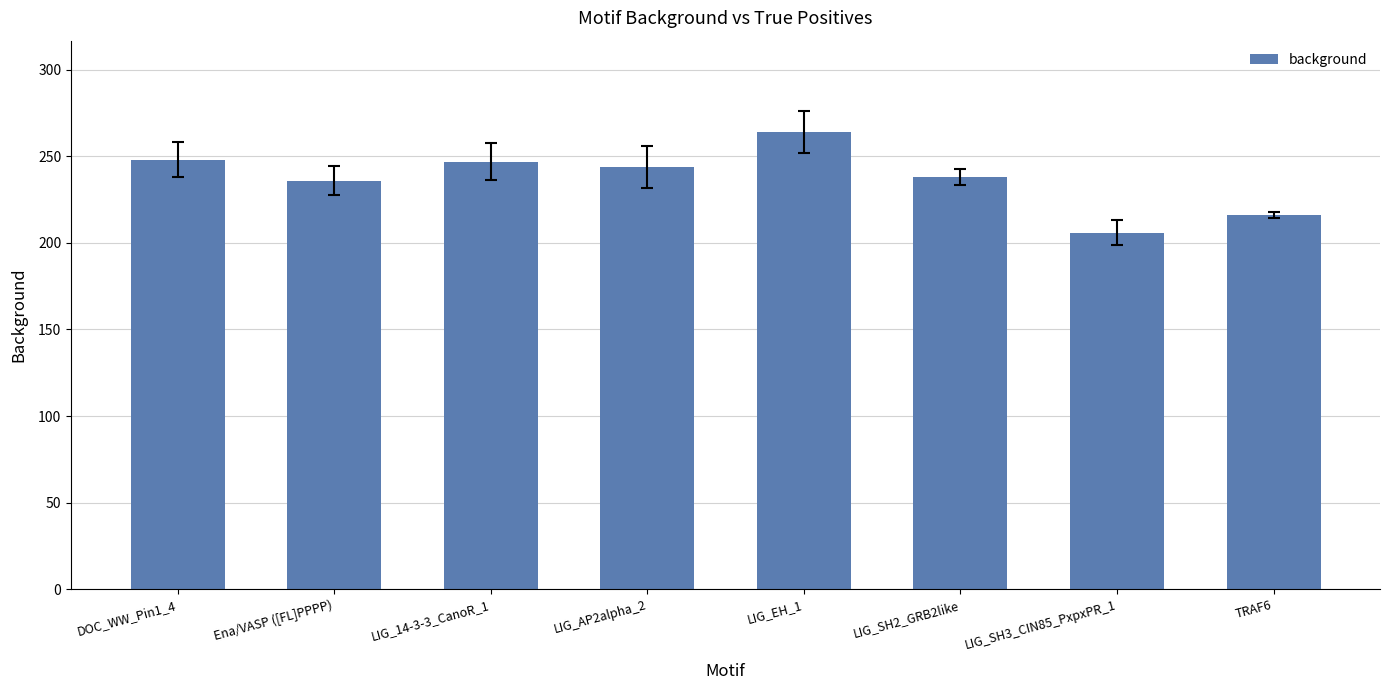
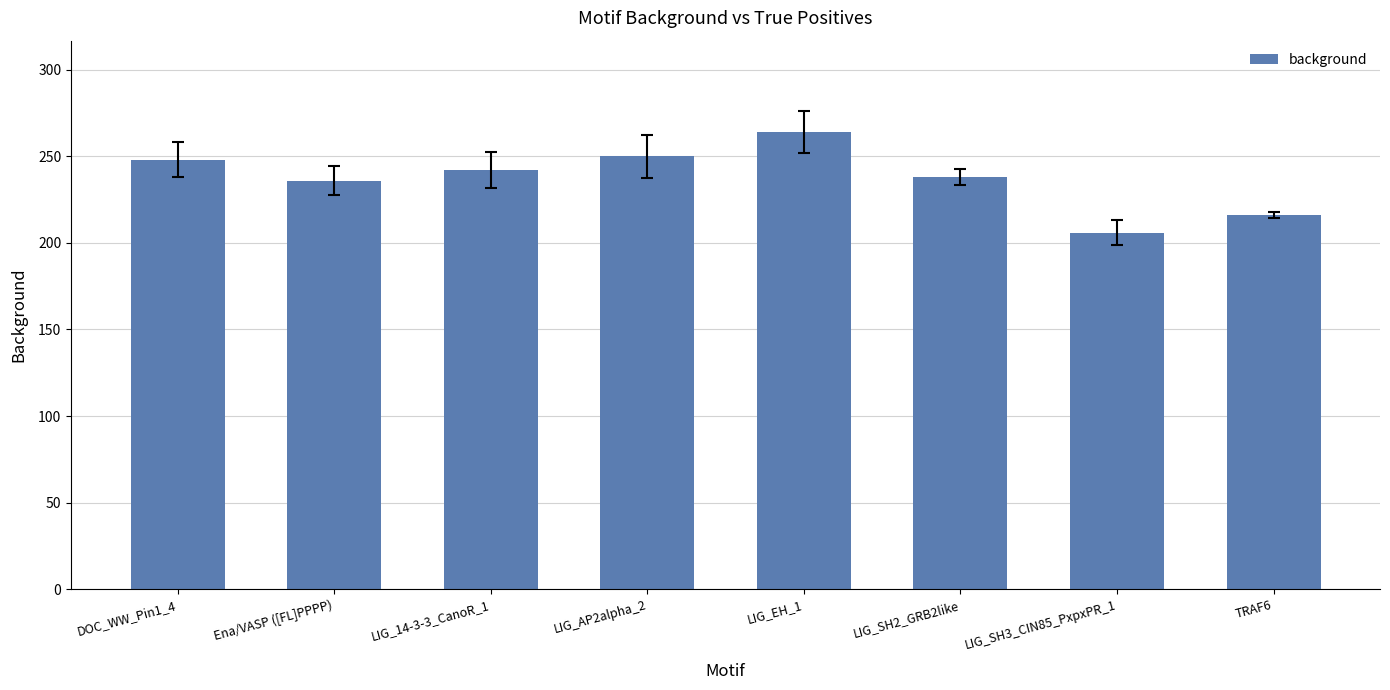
background, LIG_14-3-3_CanoR_1: 247 -> 242
background, LIG_AP2alpha_2: 244 -> 250
